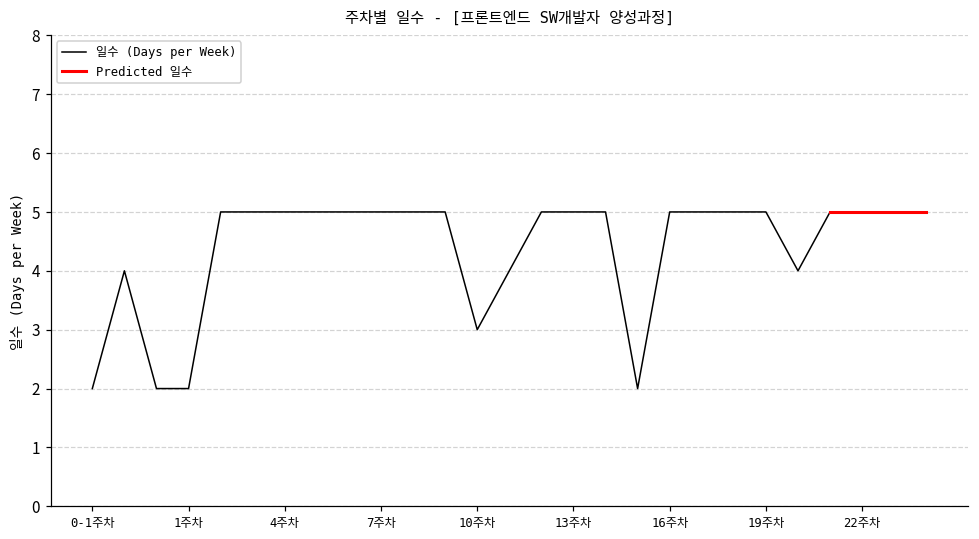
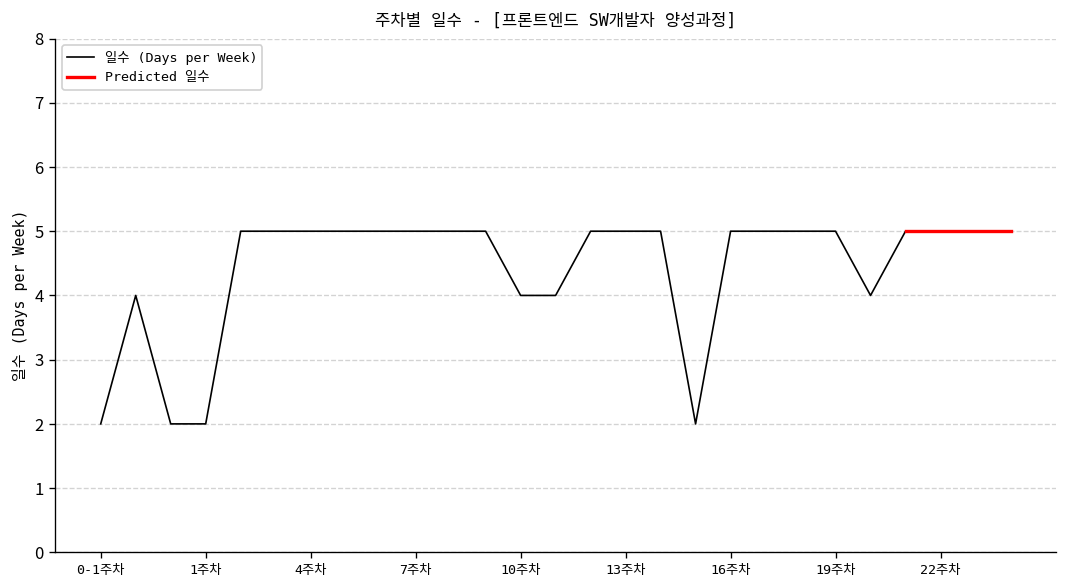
일수 (Days per Week), 10주차: 3 -> 4
